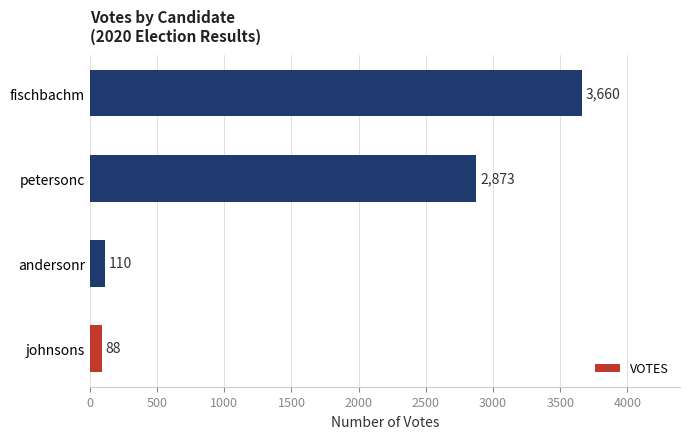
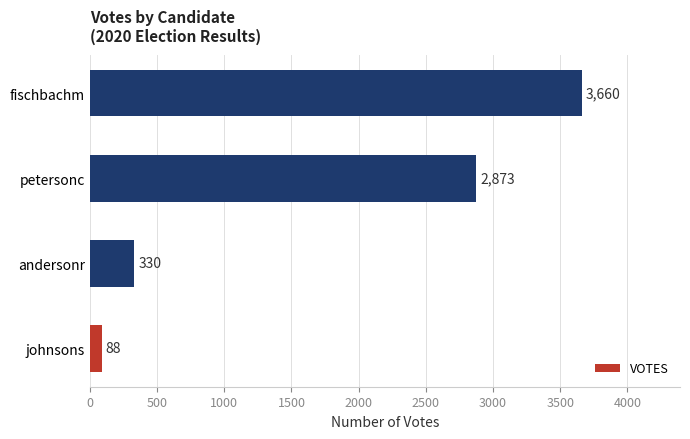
andersonr: 110 -> 330
